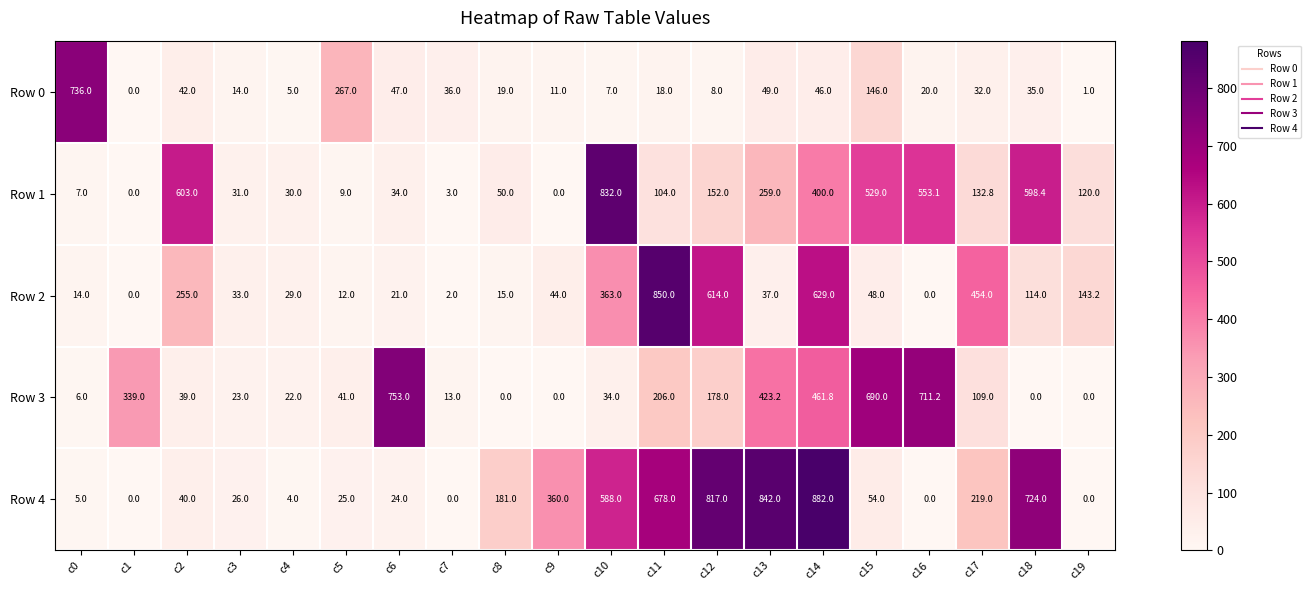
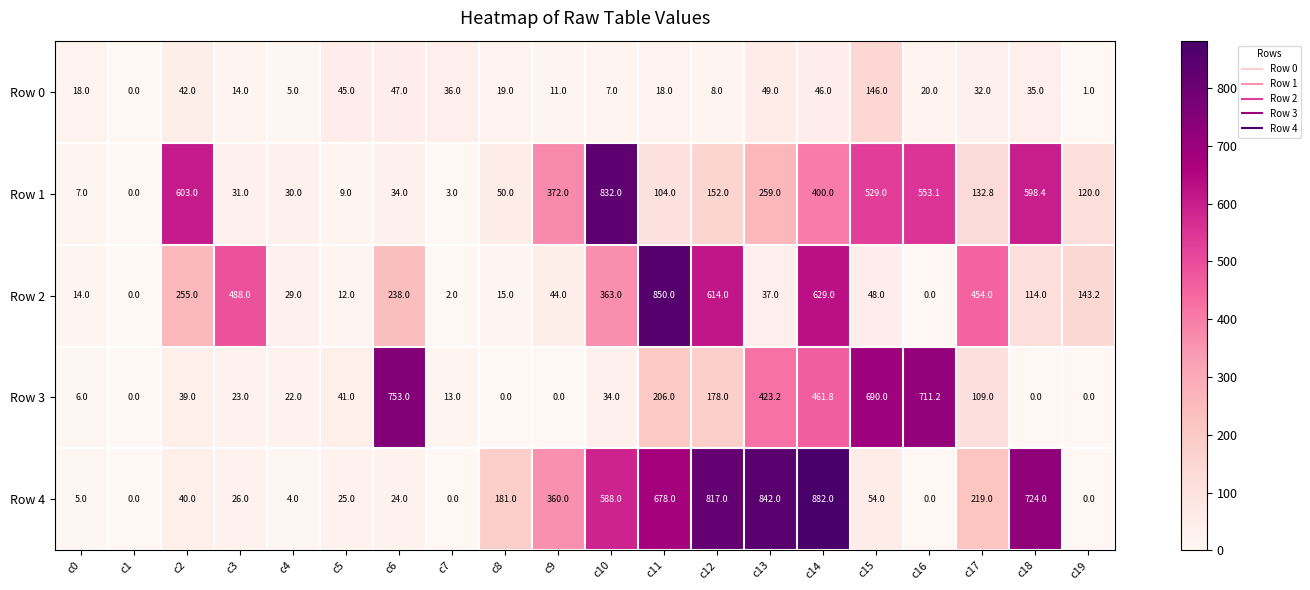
Row 0, c0: 736.0 -> 18.0
Row 0, c5: 267.0 -> 45.0
Row 1, c9: 0.0 -> 372.0
Row 2, c3: 33.0 -> 488.0
Row 2, c6: 21.0 -> 238.0
Row 3, c1: 339.0 -> 0.0
